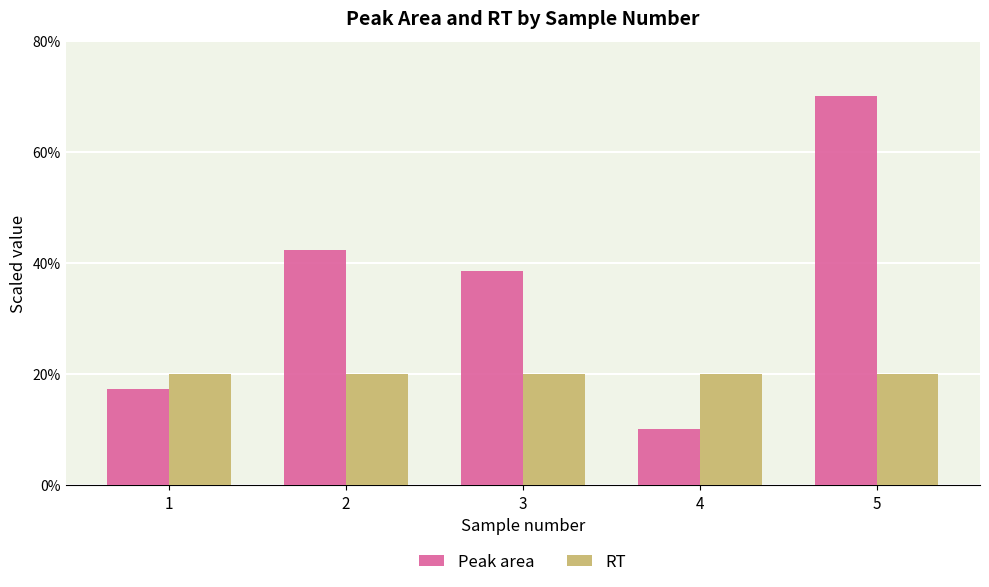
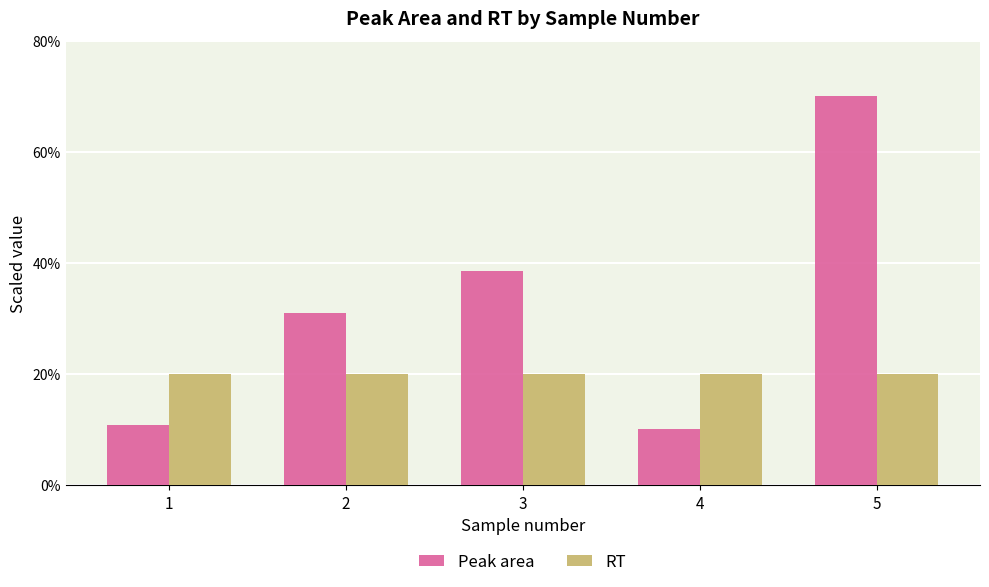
Peak area, 1: 17% -> 11%
Peak area, 2: 42% -> 31%
